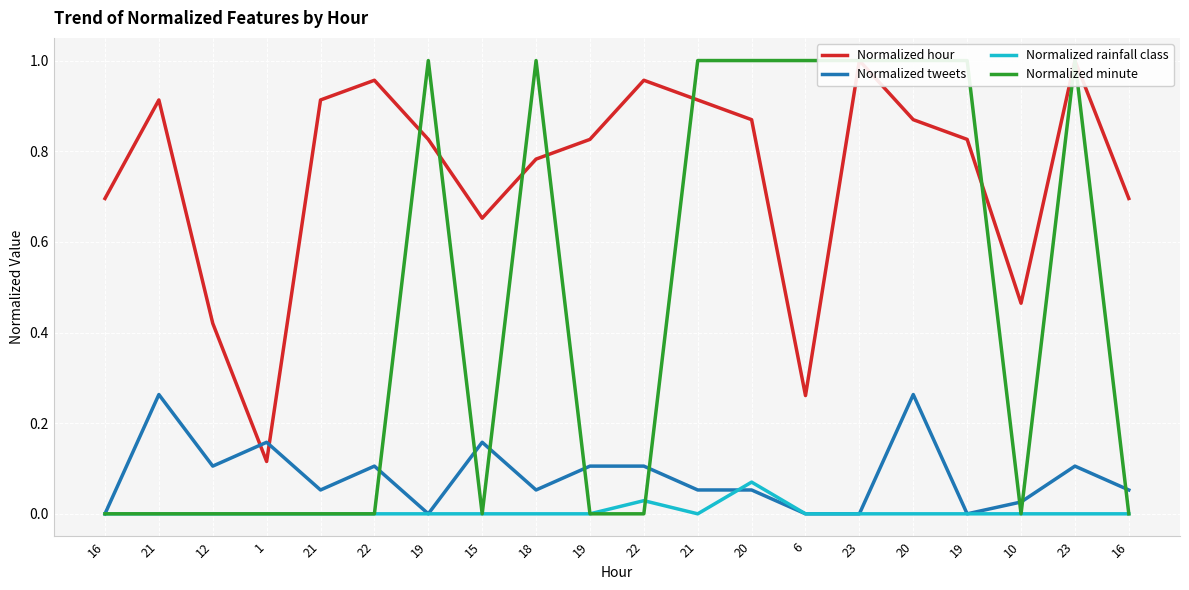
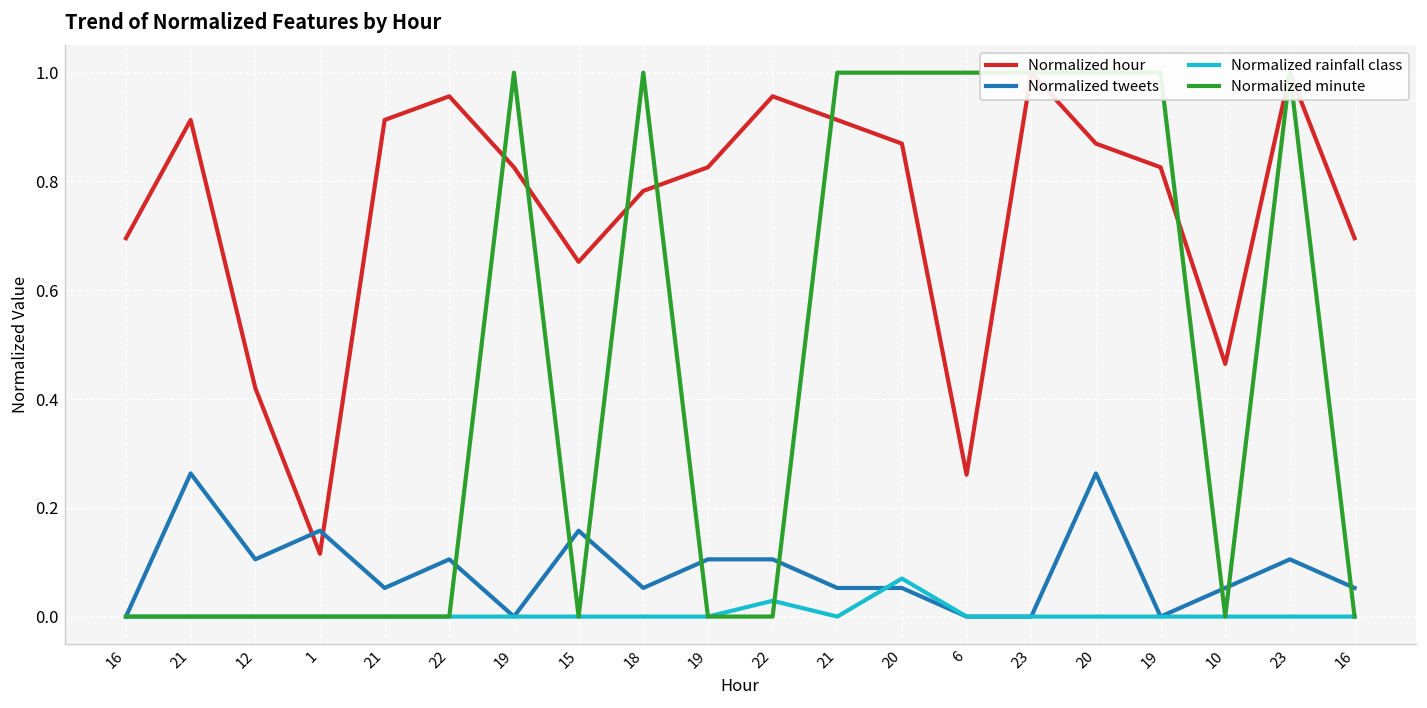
Normalized tweets, 10: 0.03 -> 0.05
